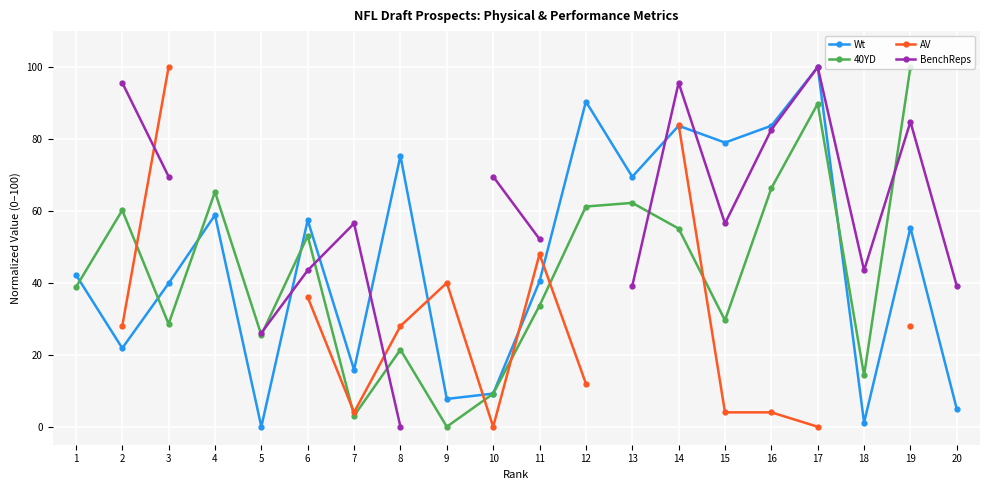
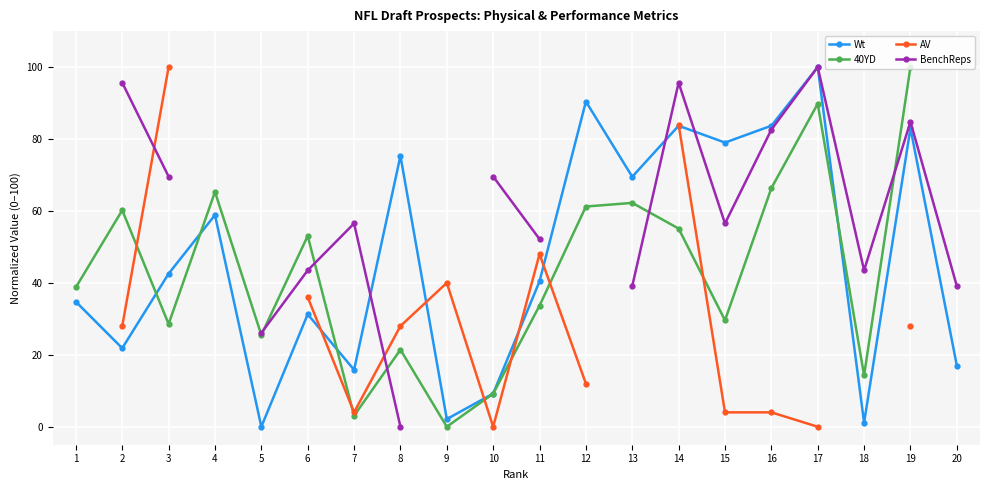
Wt, 1: 42 -> 35
Wt, 3: 40 -> 43
Wt, 6: 57 -> 31
Wt, 9: 8 -> 2
Wt, 19: 55 -> 83
Wt, 20: 5 -> 17
